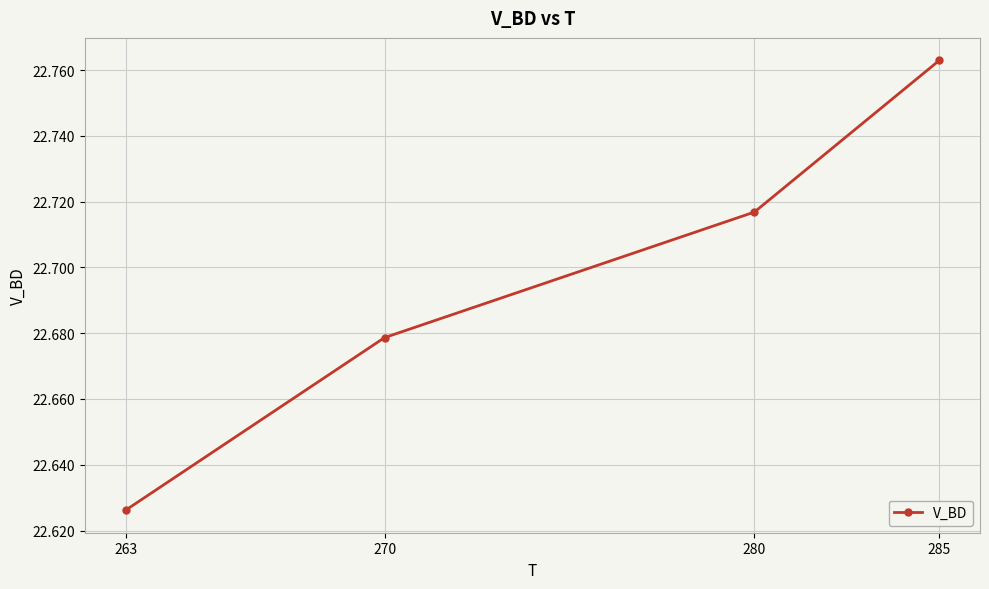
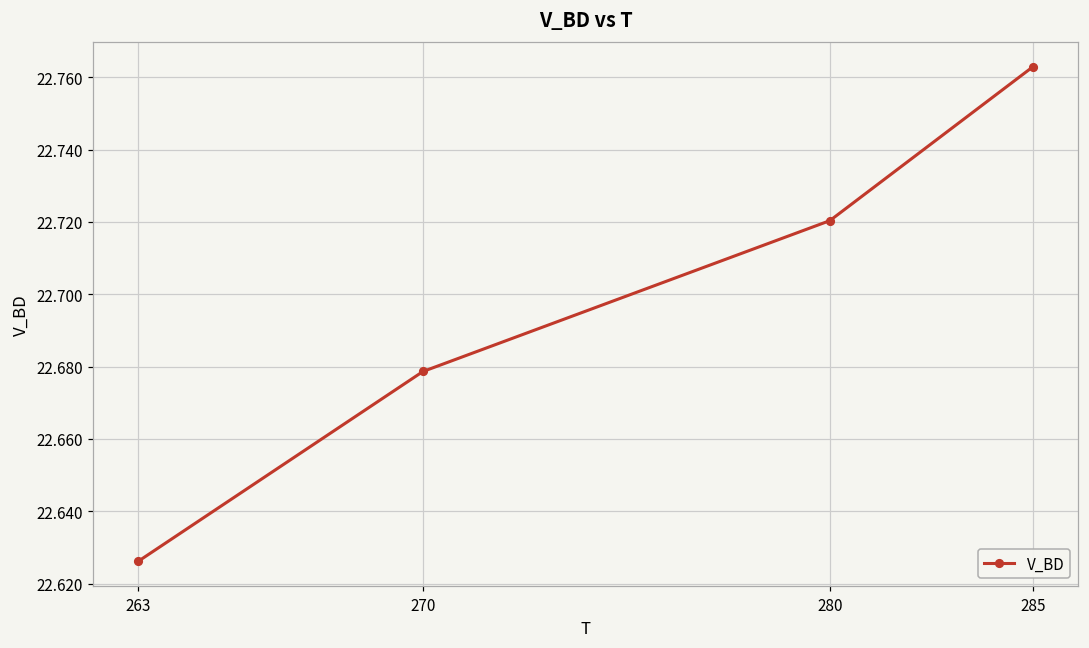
280: 22.717 -> 22.720
